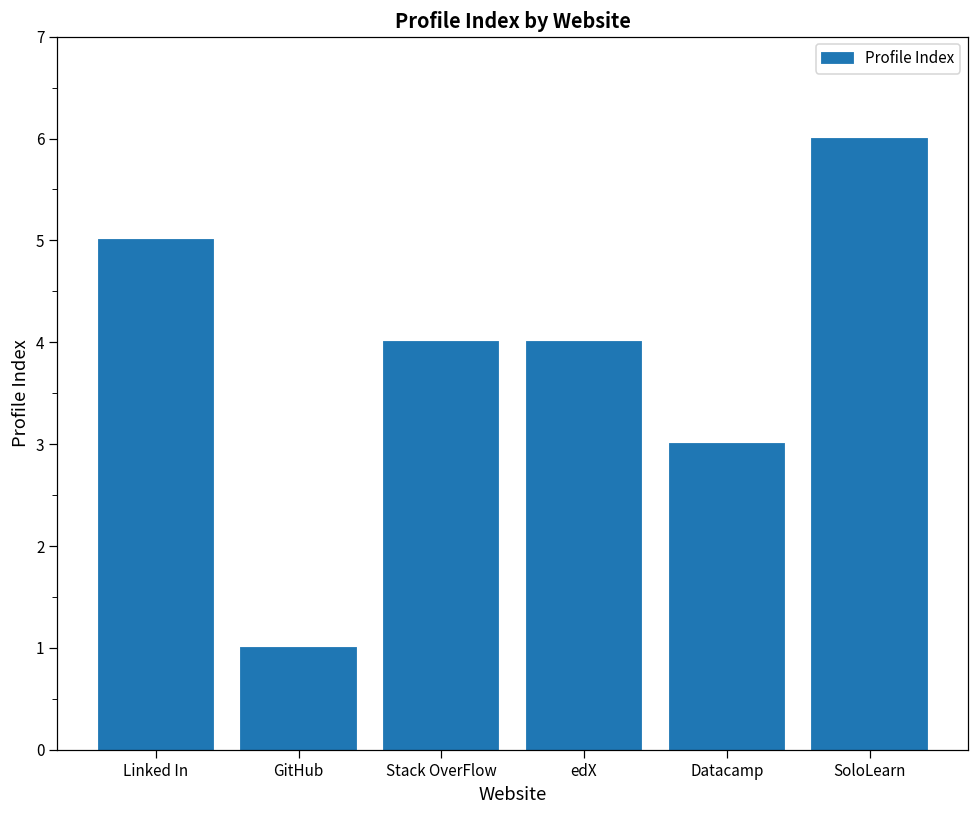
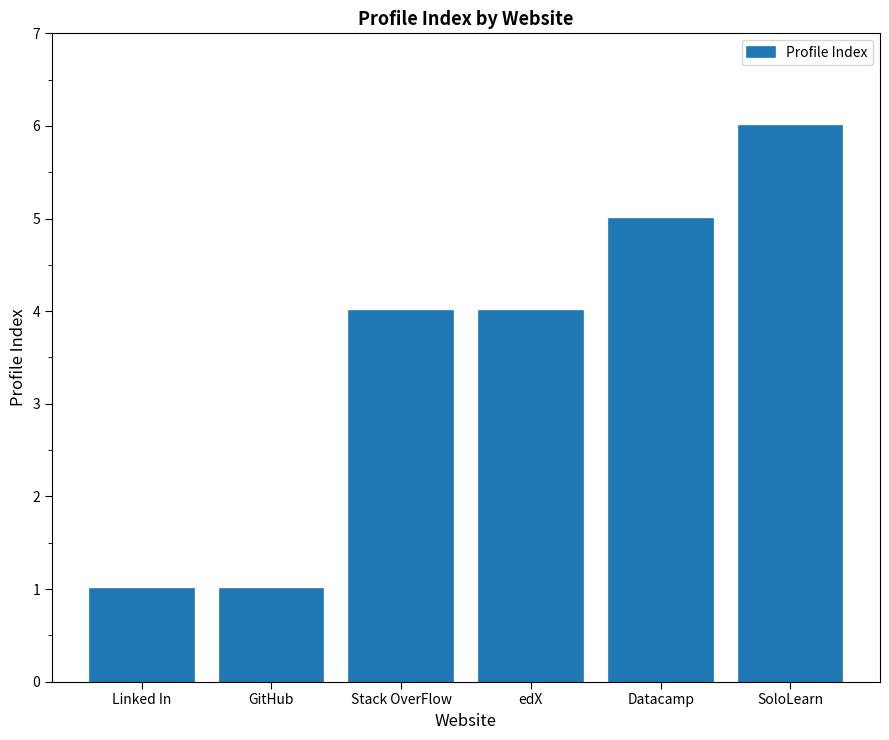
Linked In: 5 -> 1
Datacamp: 3 -> 5
